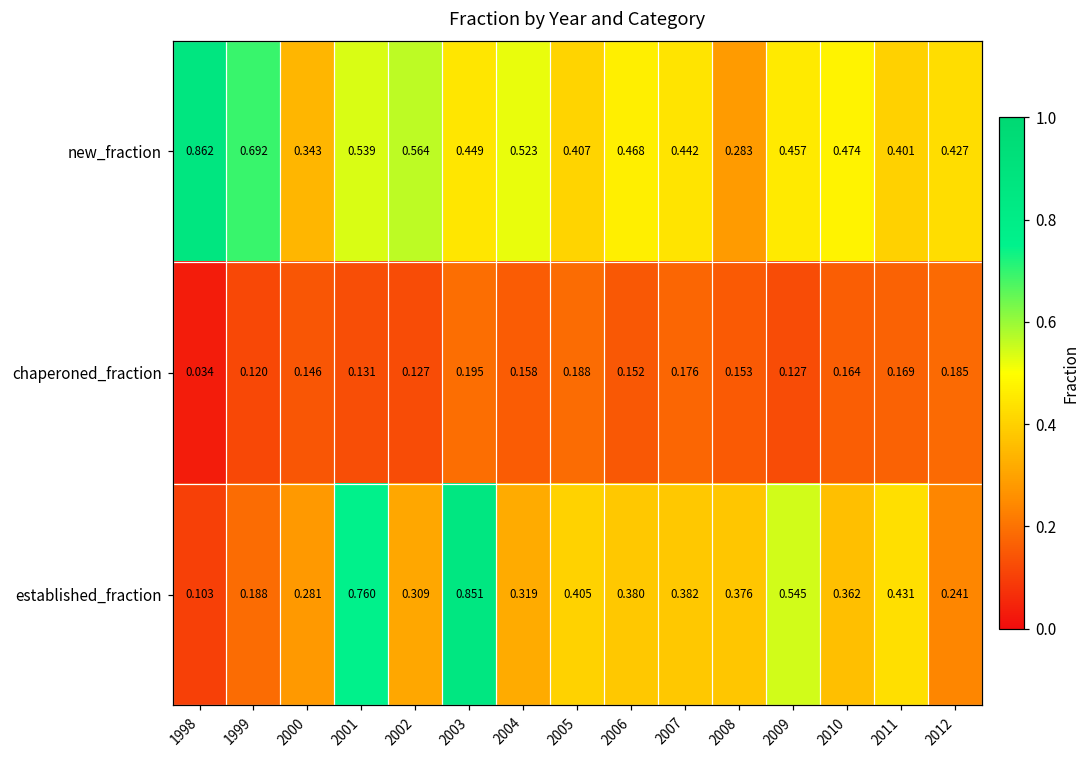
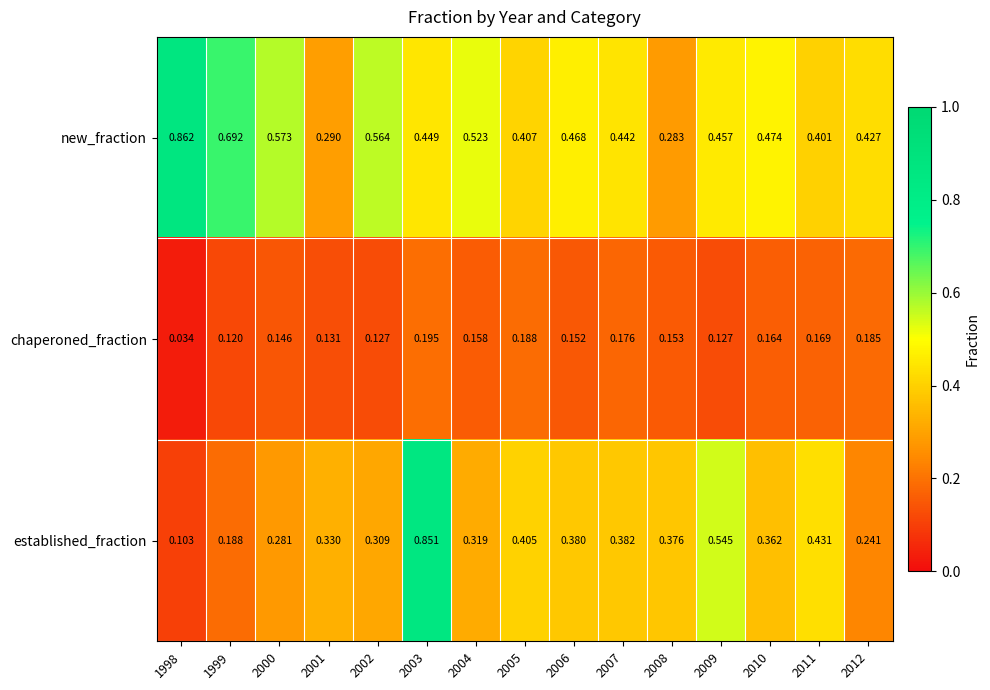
new_fraction, 2000: 0.343 -> 0.573
new_fraction, 2001: 0.539 -> 0.290
established_fraction, 2001: 0.760 -> 0.330
